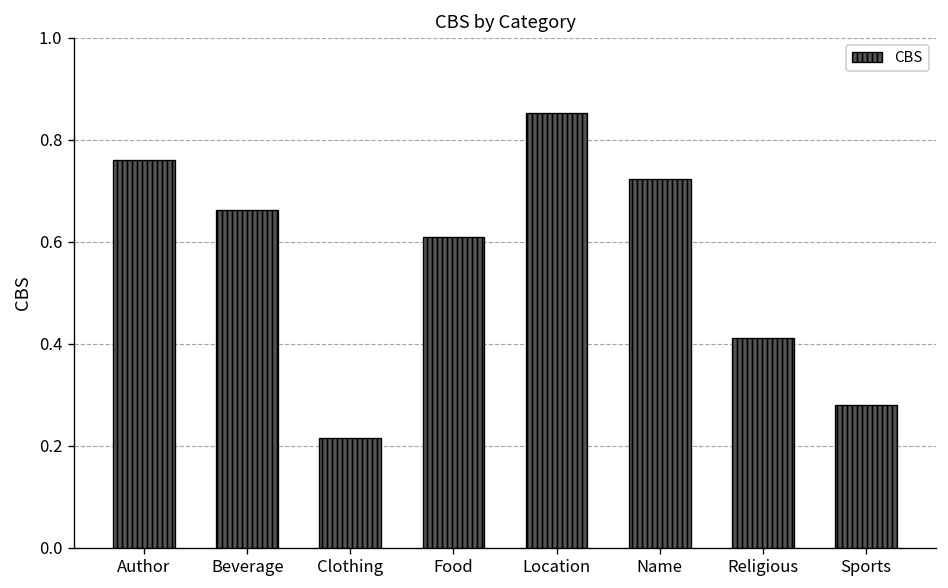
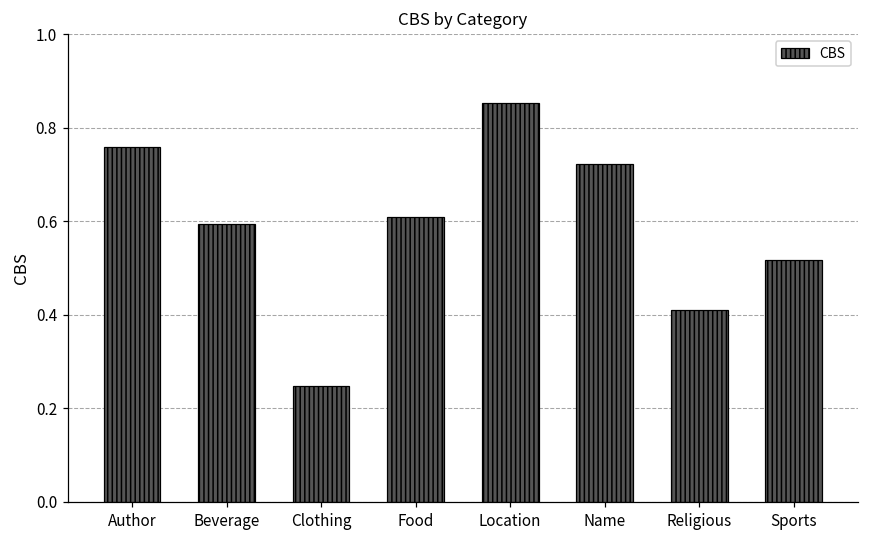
Beverage: 0.66 -> 0.60
Clothing: 0.21 -> 0.25
Sports: 0.28 -> 0.52
